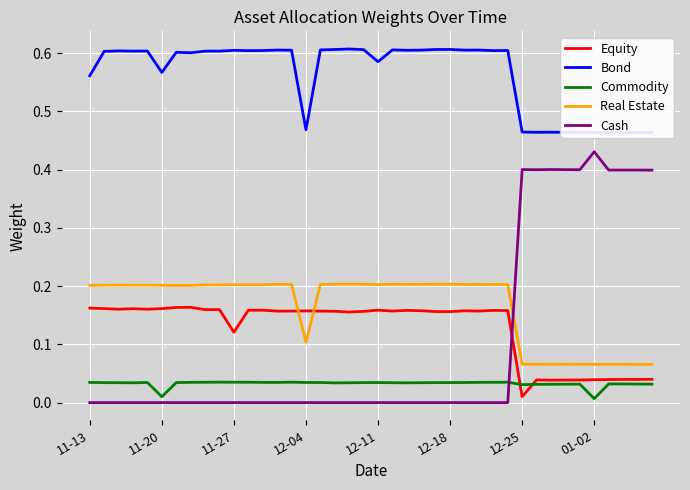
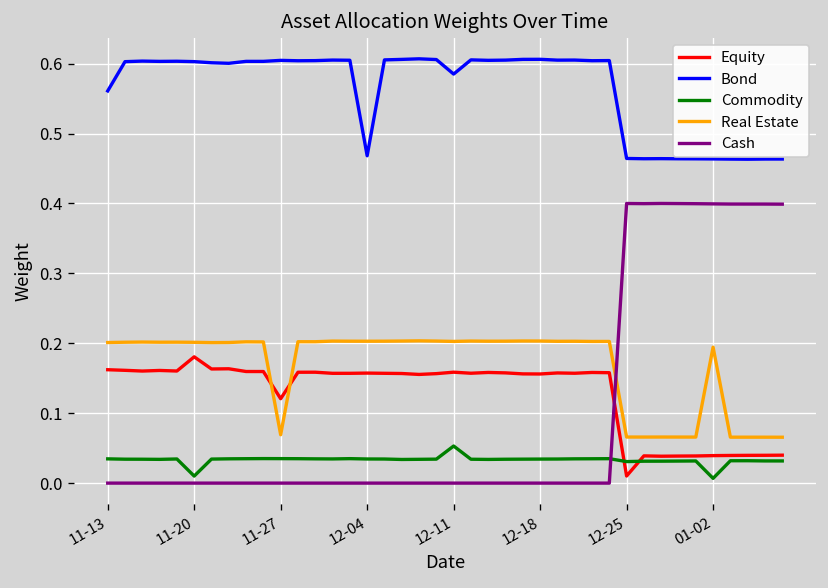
Equity, 11-20: 0.16 -> 0.18
Bond, 11-20: 0.57 -> 0.60
Real Estate, 11-27: 0.20 -> 0.07
Real Estate, 12-04: 0.10 -> 0.20
Commodity, 12-11: 0.03 -> 0.05
Real Estate, 01-02: 0.07 -> 0.19
Cash, 01-02: 0.43 -> 0.40
